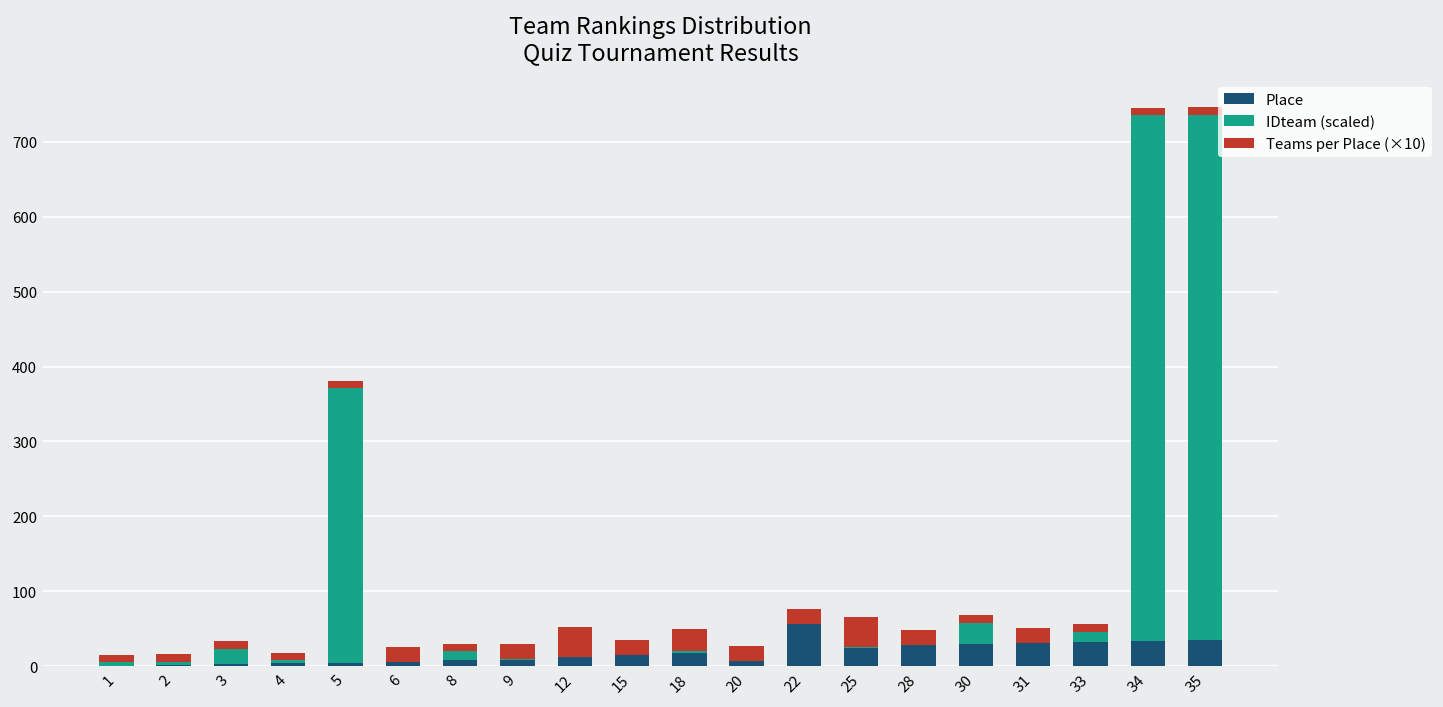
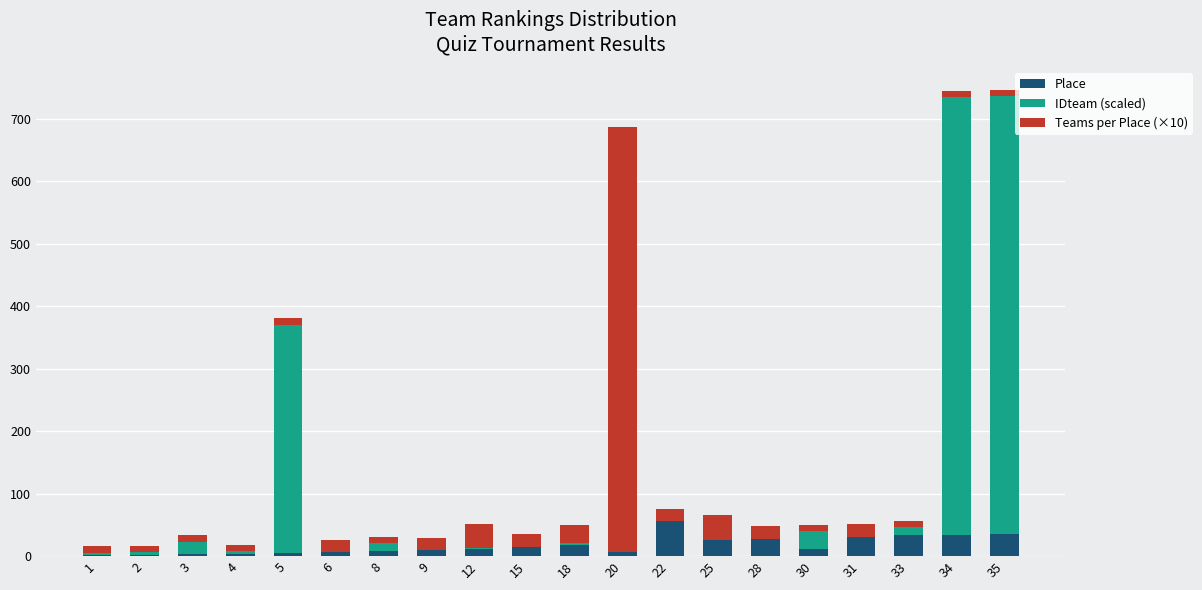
Teams per Place (×10), 20: 20 -> 680
Place, 30: 30 -> 10
